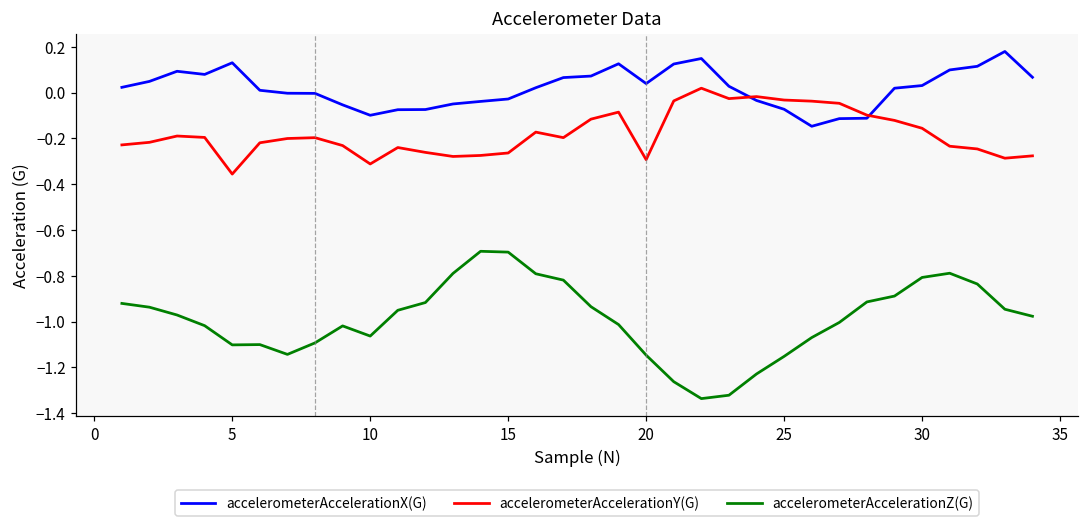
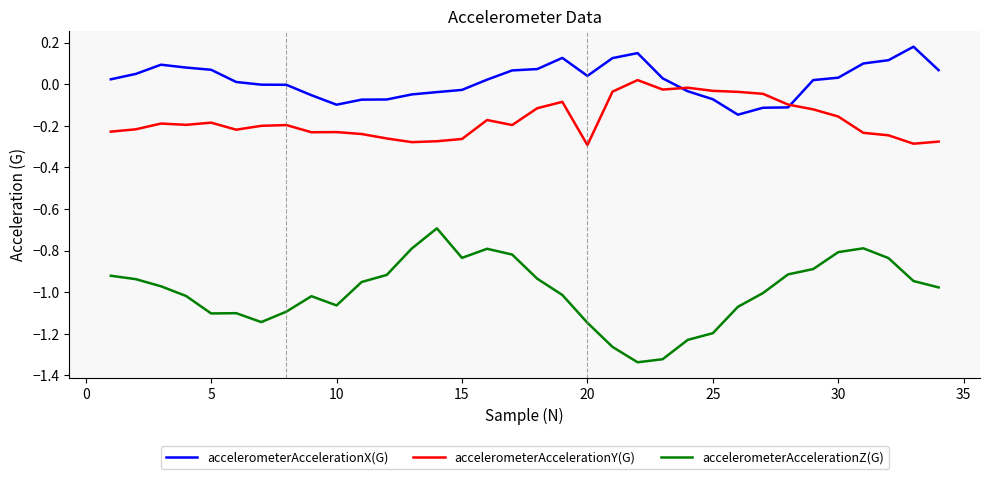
accelerometerAccelerationX(G), 5: 0.13 -> 0.07
accelerometerAccelerationY(G), 5: -0.36 -> -0.19
accelerometerAccelerationY(G), 10: -0.31 -> -0.23
accelerometerAccelerationZ(G), 15: -0.70 -> -0.84
accelerometerAccelerationZ(G), 25: -1.15 -> -1.20
